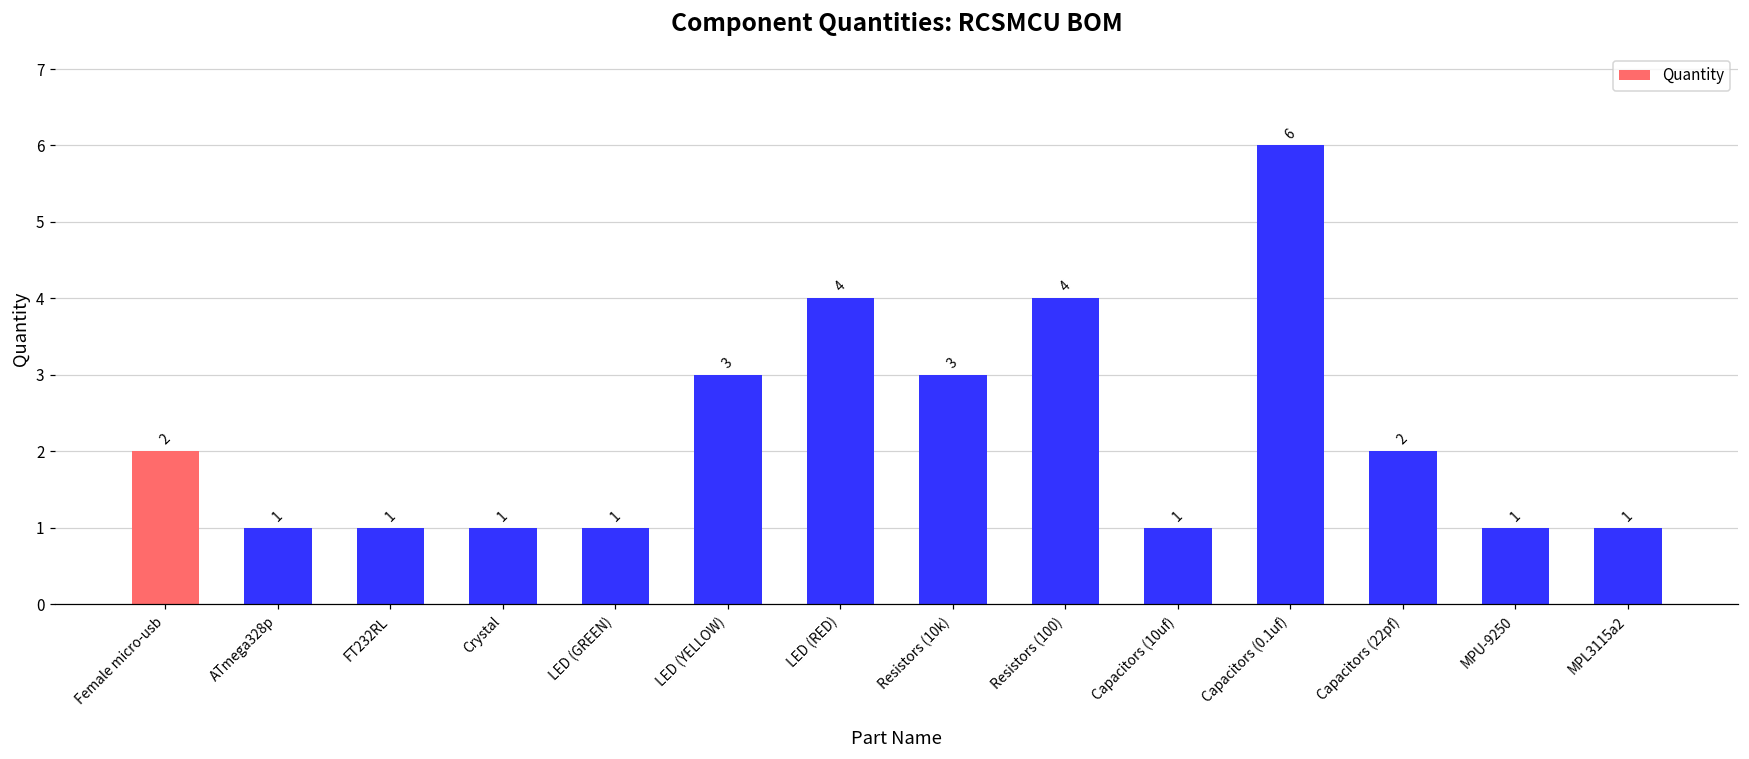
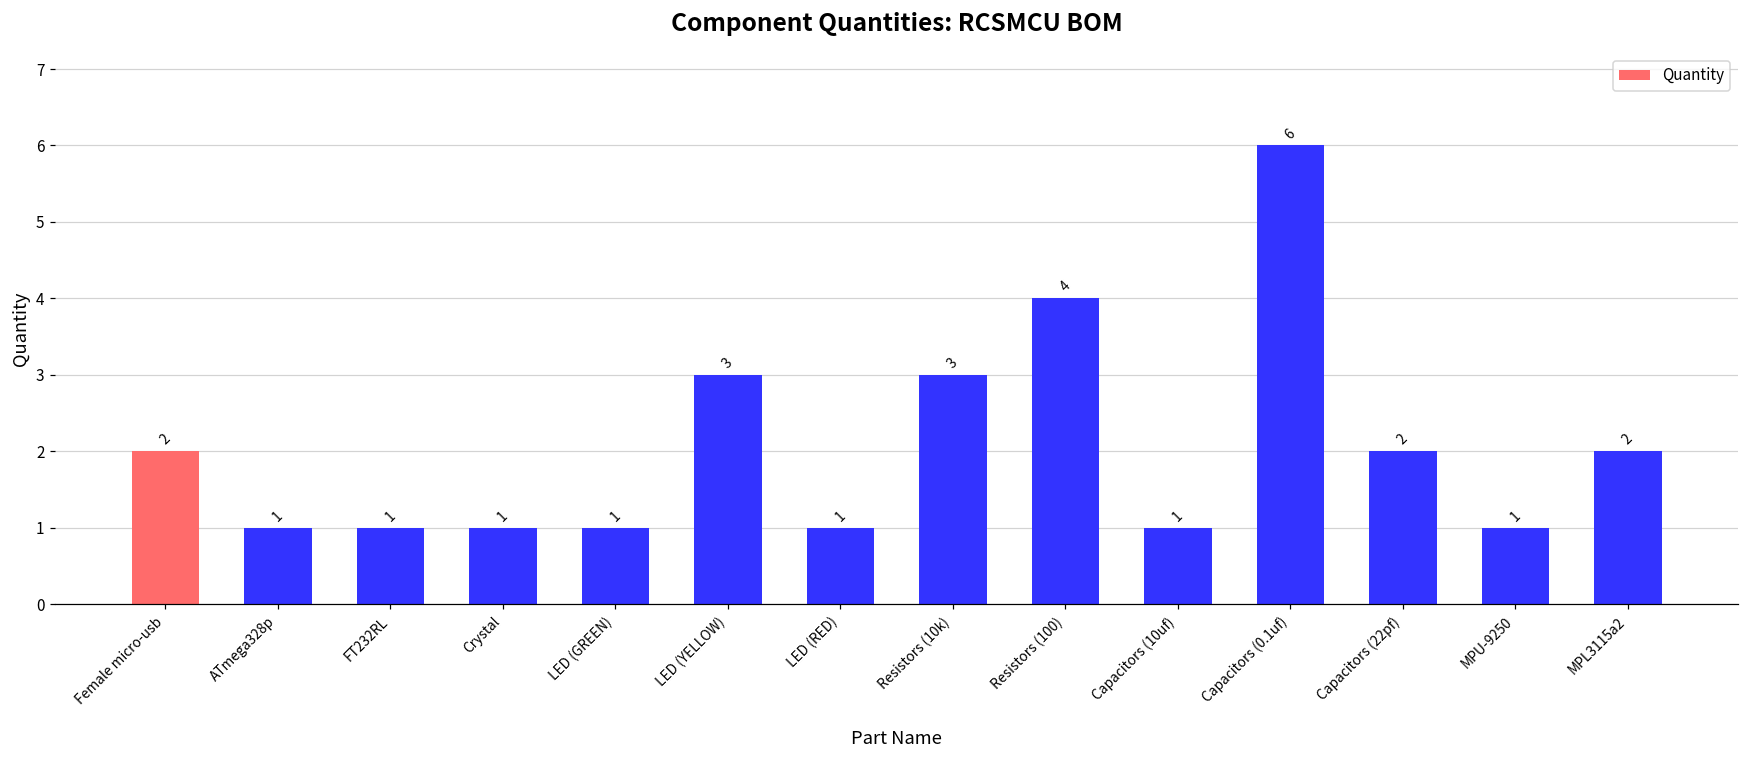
LED (RED): 4 -> 1
MPL3115a2: 1 -> 2
